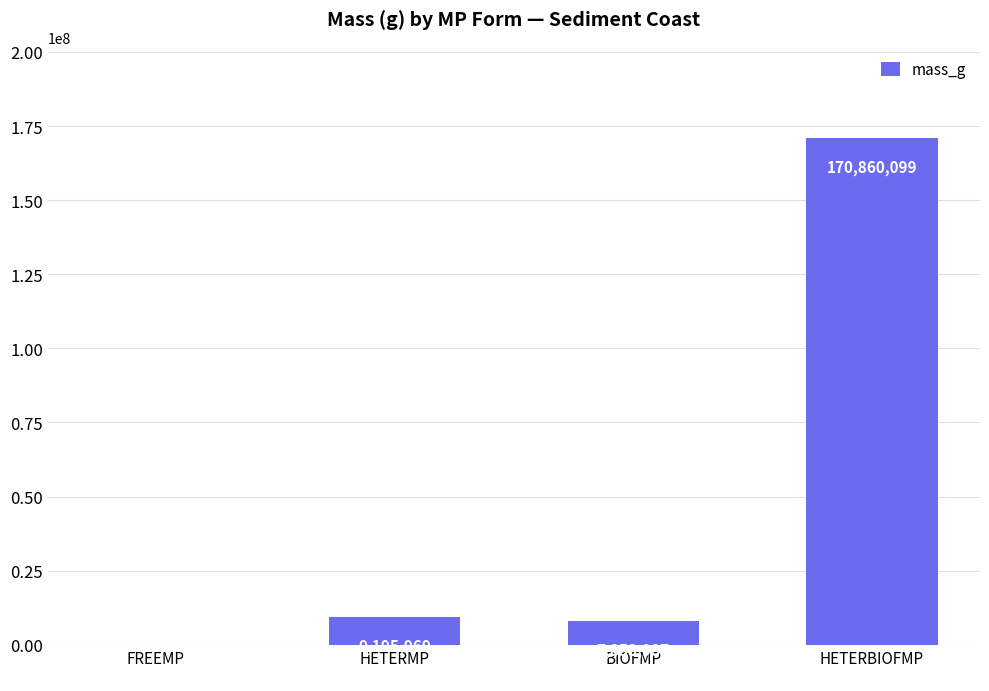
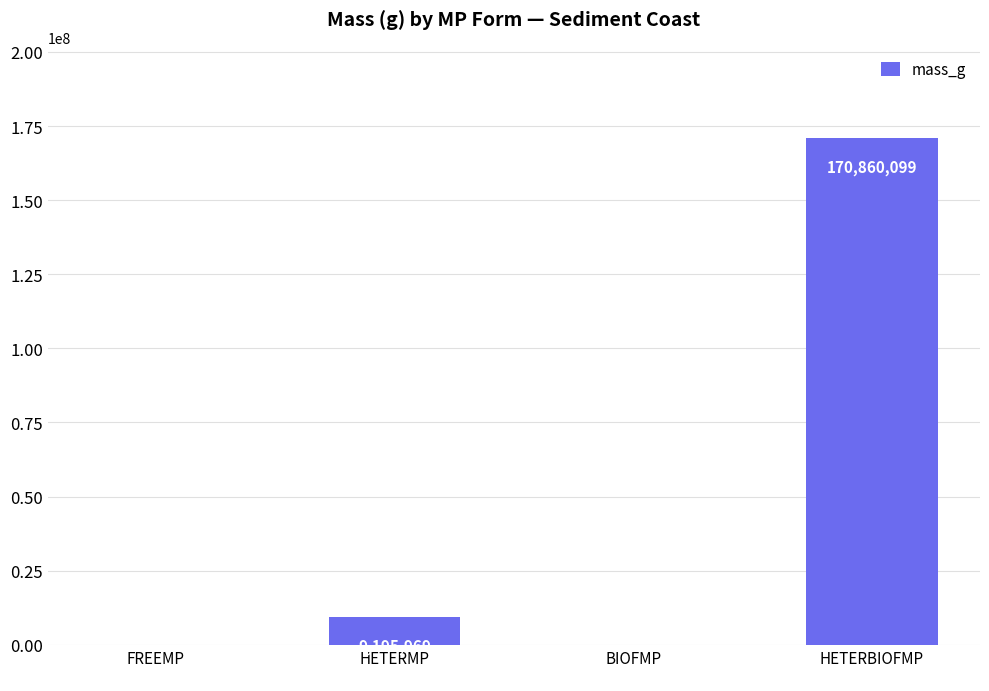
BIOFMP: 8000000 -> 0
